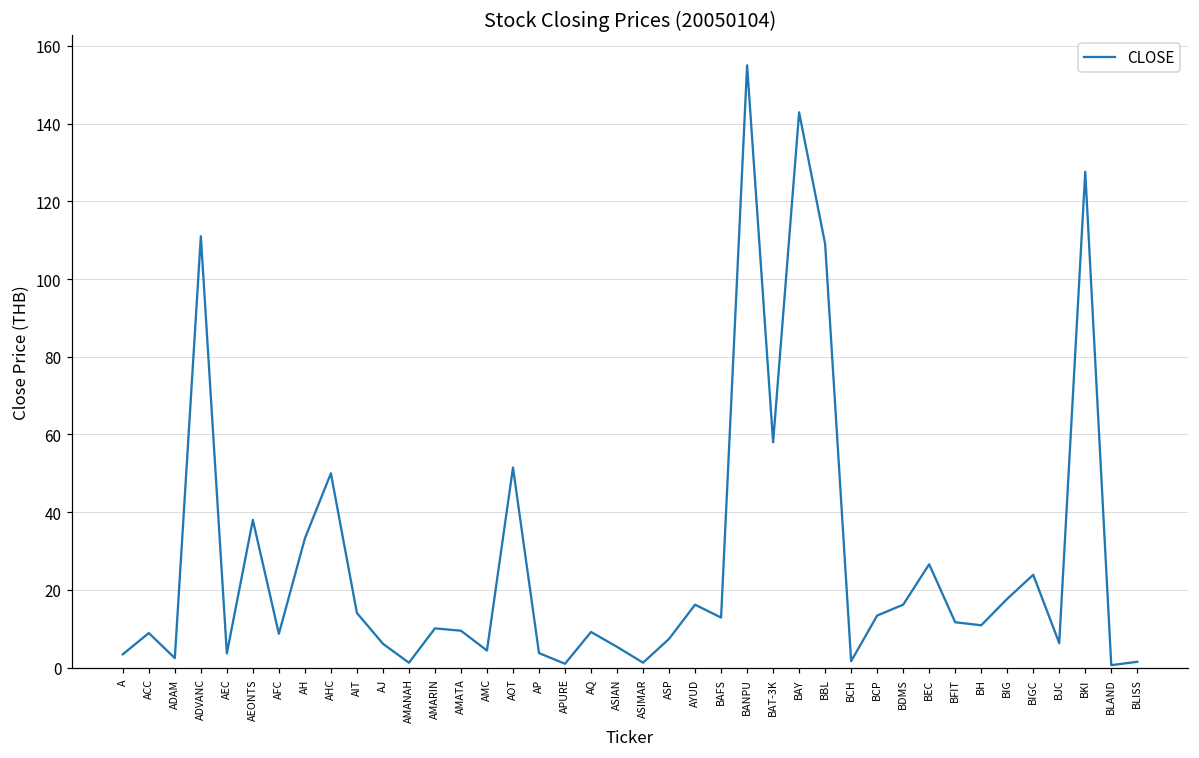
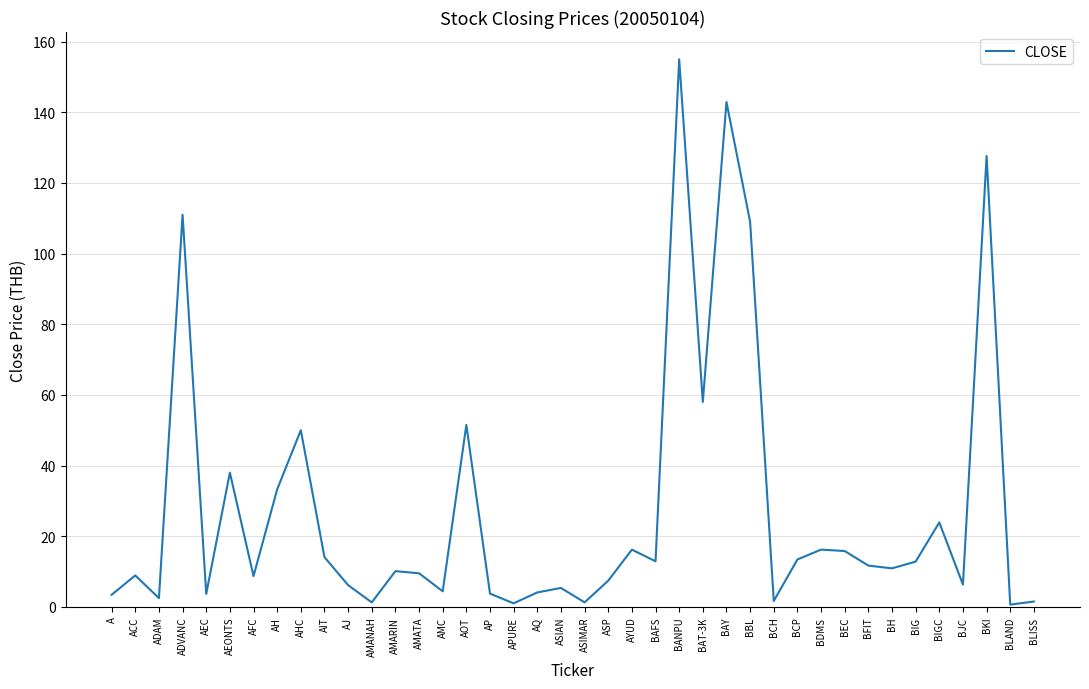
AQ: 9 -> 4
BEC: 27 -> 16
BIG: 18 -> 13
